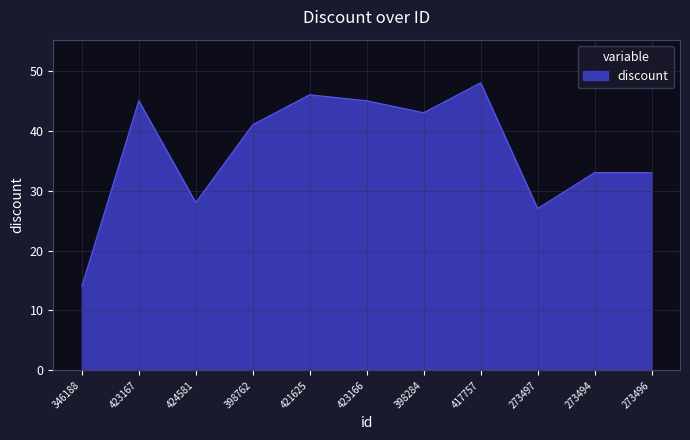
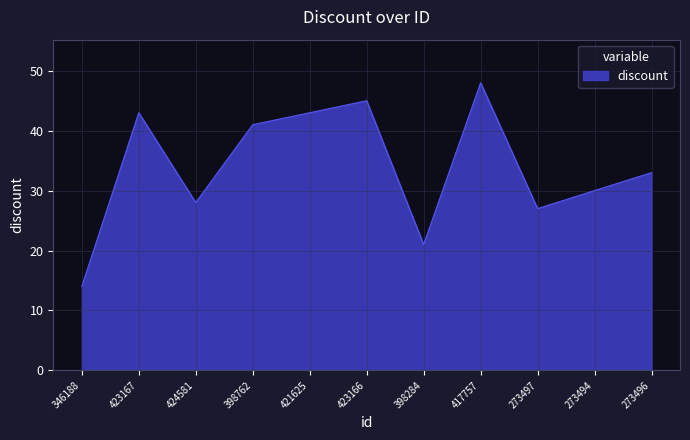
423167: 45 -> 43
421625: 46 -> 43
398284: 43 -> 21
273494: 33 -> 30
